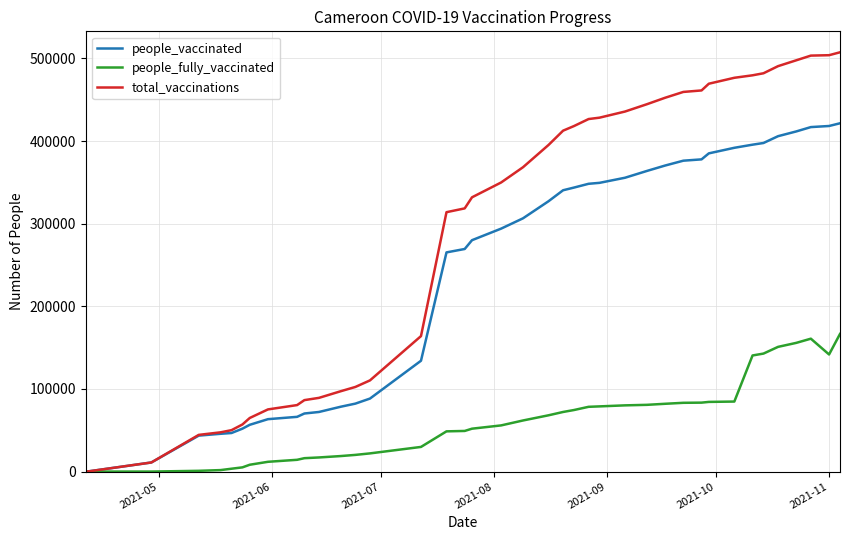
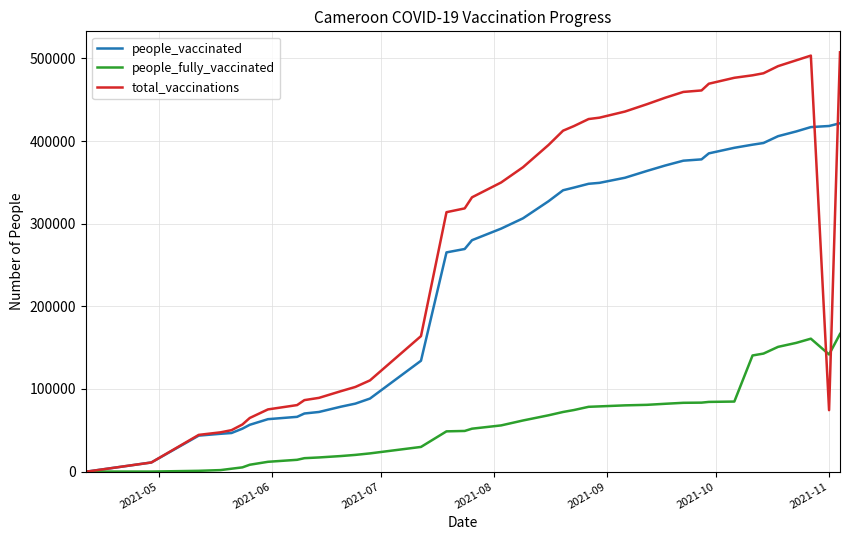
total_vaccinations, 2021-11: 500000 -> 70000
